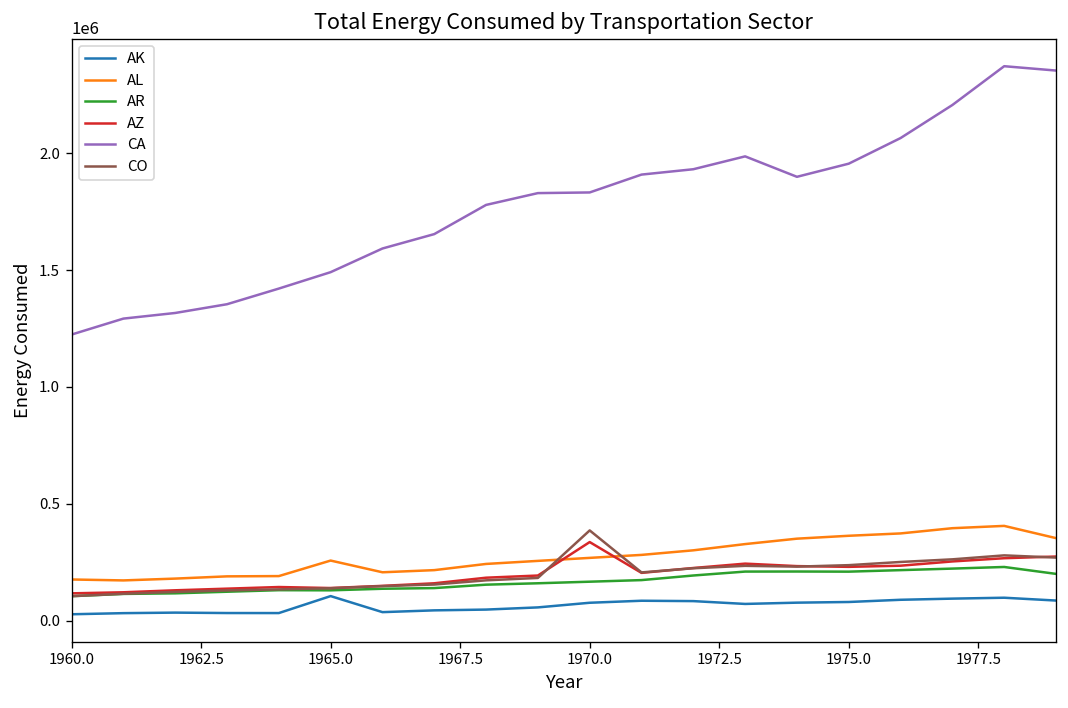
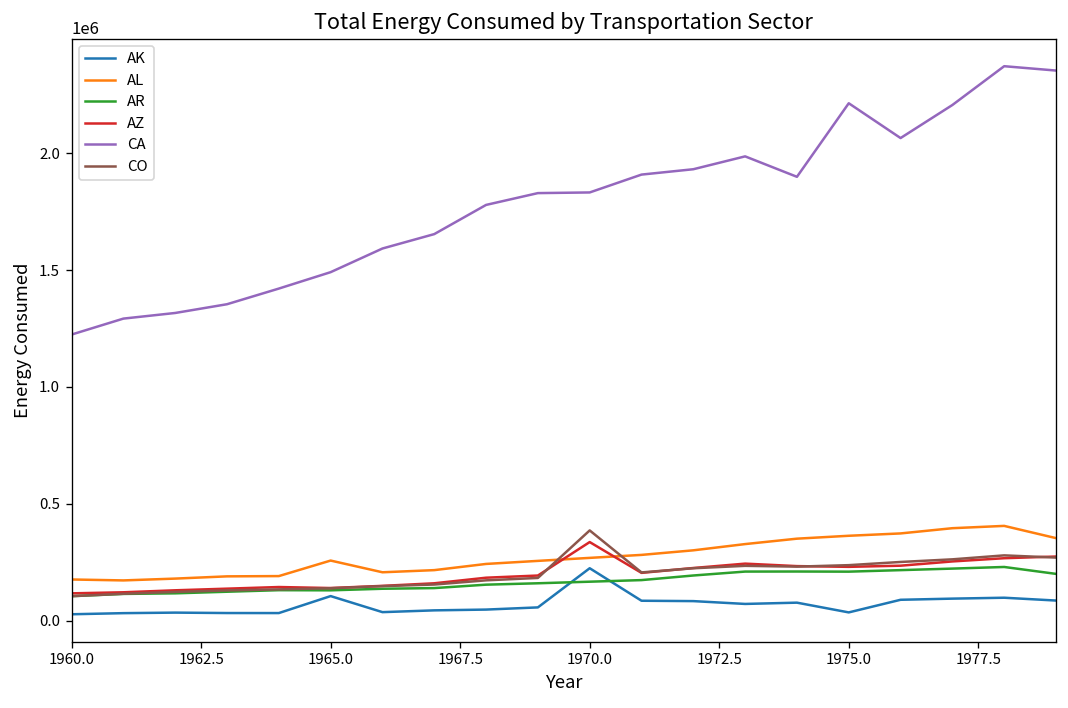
AK, 1970.0: 80000 -> 220000
AK, 1975.0: 80000 -> 40000
CA, 1975.0: 1960000 -> 2210000
